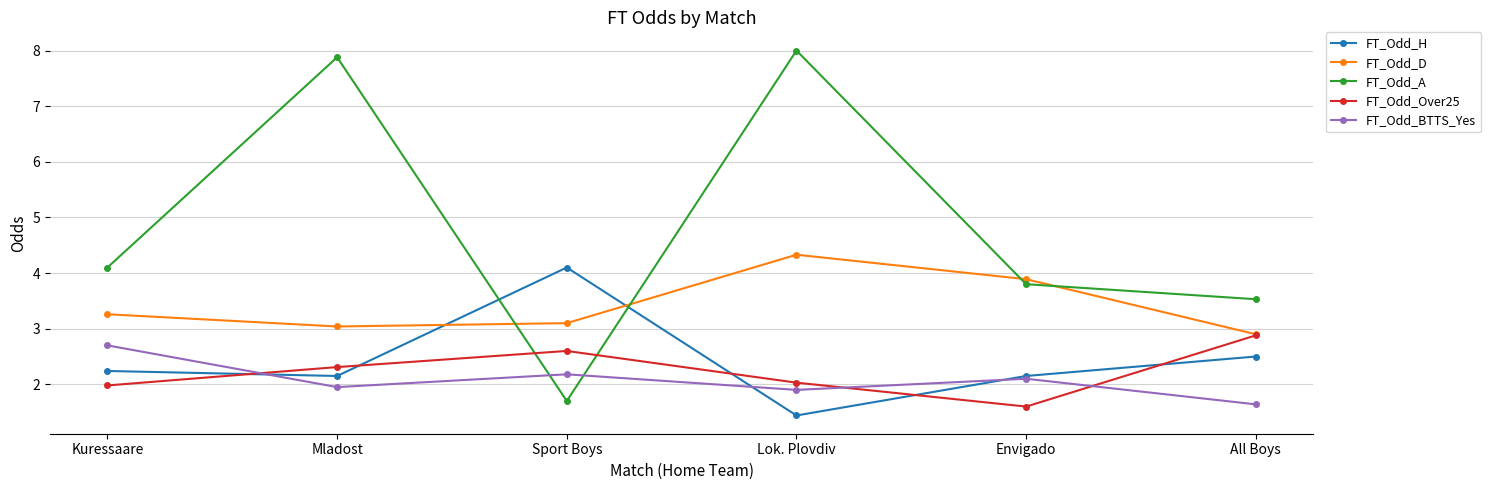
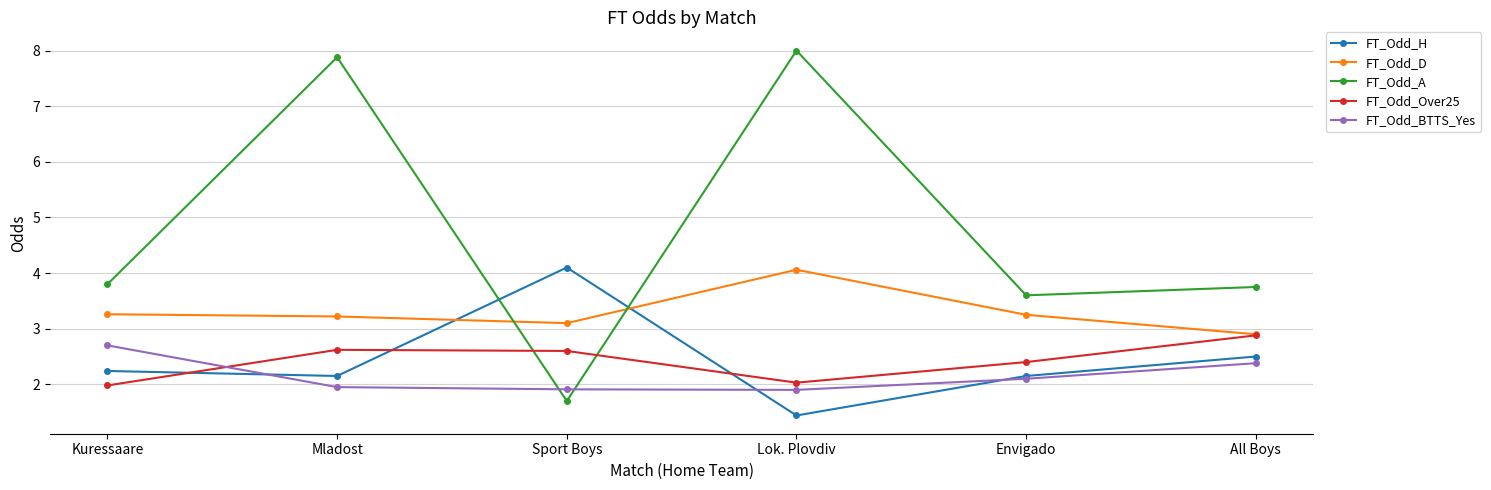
FT_Odd_A, Kuressaare: 4.1 -> 3.8
FT_Odd_D, Mladost: 3.0 -> 3.2
FT_Odd_Over25, Mladost: 2.3 -> 2.6
FT_Odd_BTTS_Yes, Sport Boys: 2.2 -> 1.9
FT_Odd_D, Lok. Plovdiv: 4.3 -> 4.1
FT_Odd_D, Envigado: 3.9 -> 3.3
FT_Odd_A, Envigado: 3.8 -> 3.6
FT_Odd_Over25, Envigado: 1.6 -> 2.4
FT_Odd_A, All Boys: 3.5 -> 3.8
FT_Odd_BTTS_Yes, All Boys: 1.6 -> 2.4
